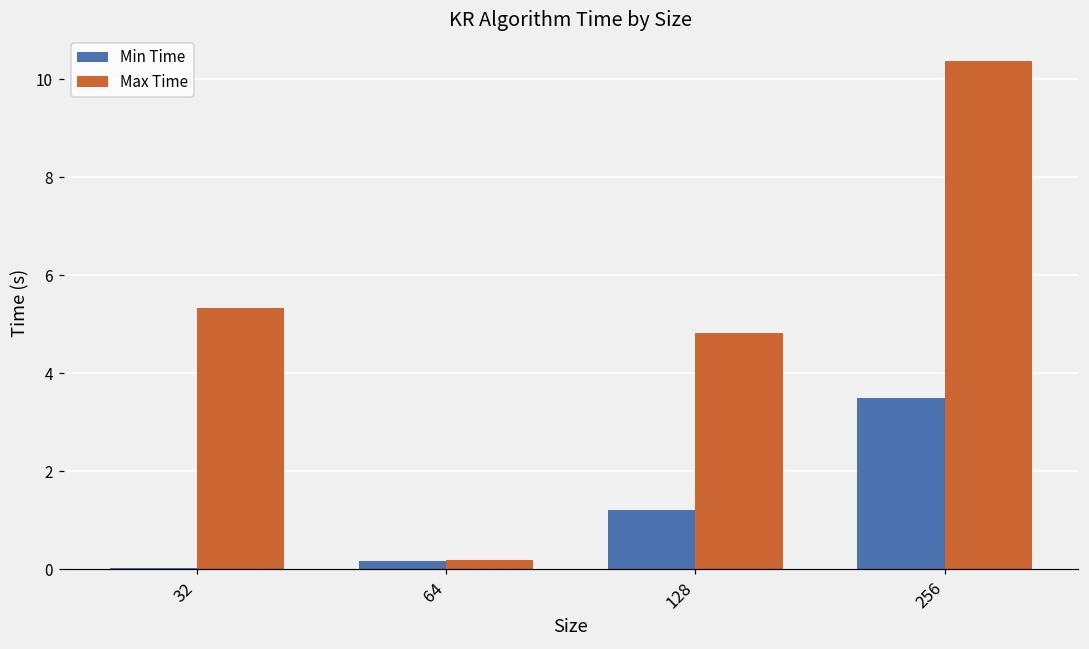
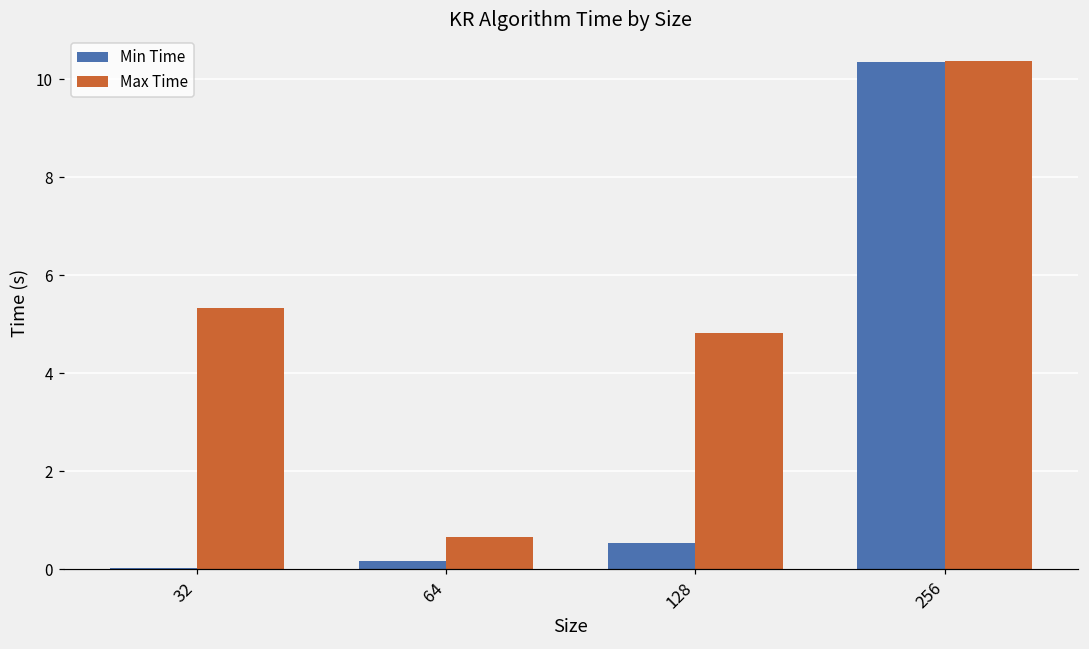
Max Time, 64: 0.2 -> 0.7
Min Time, 128: 1.2 -> 0.5
Min Time, 256: 3.5 -> 10.3
